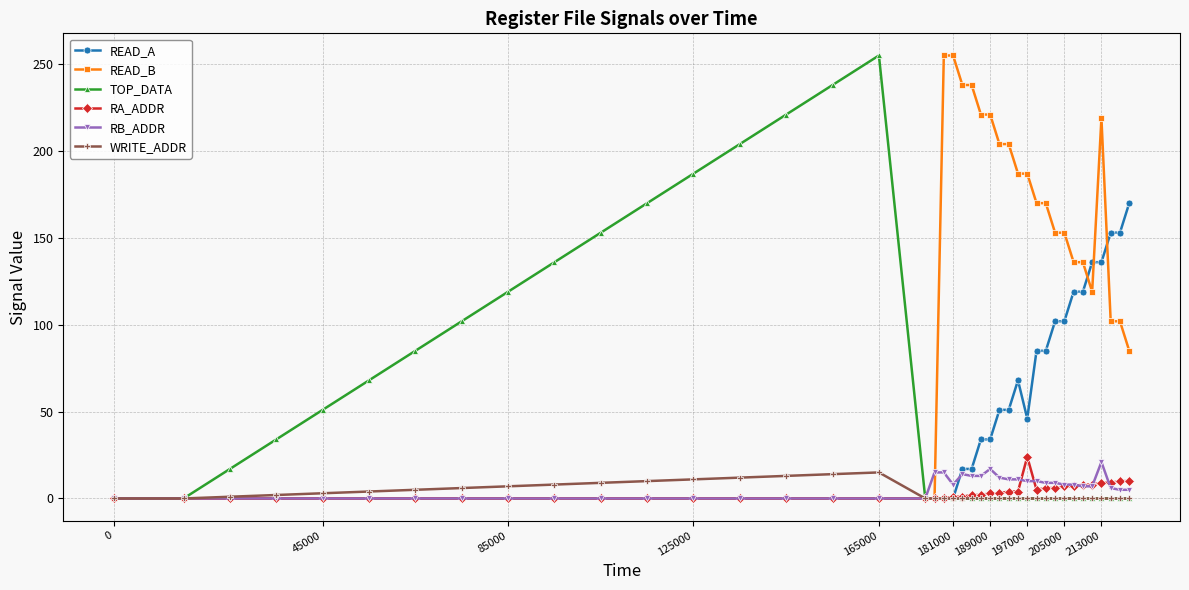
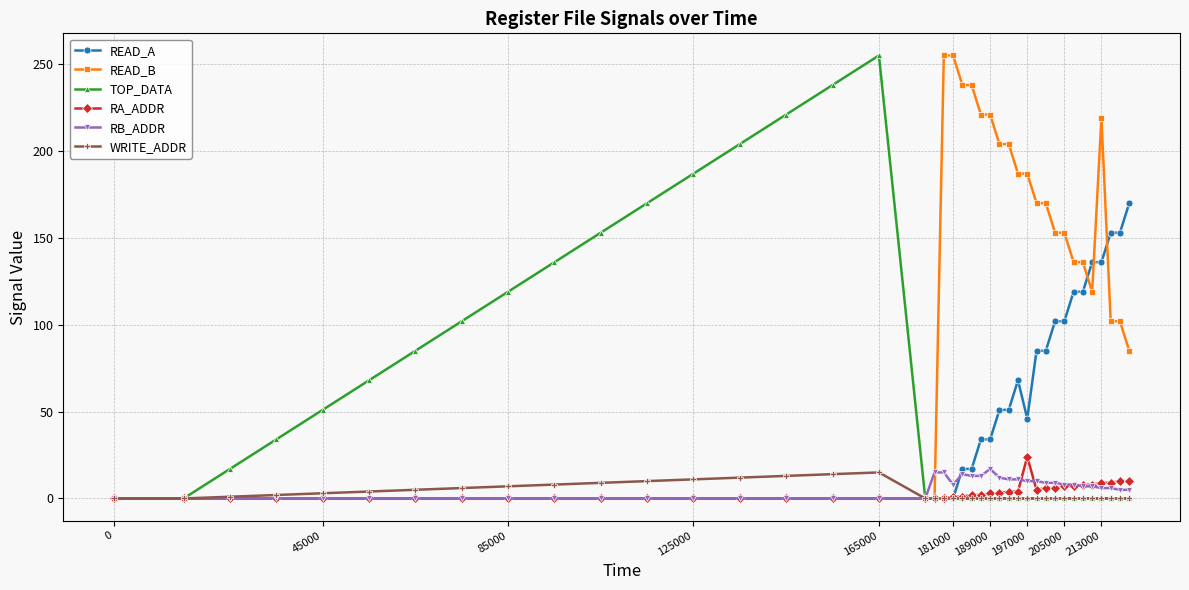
RB_ADDR, 213000: 21 -> 6
